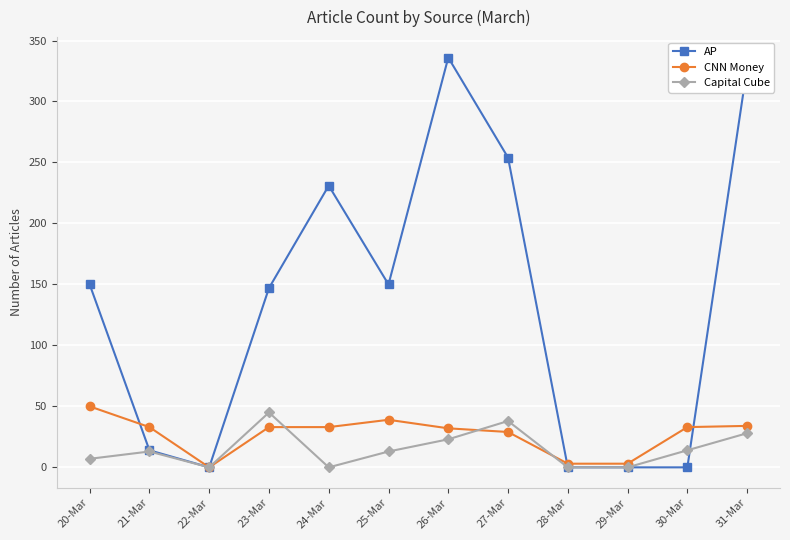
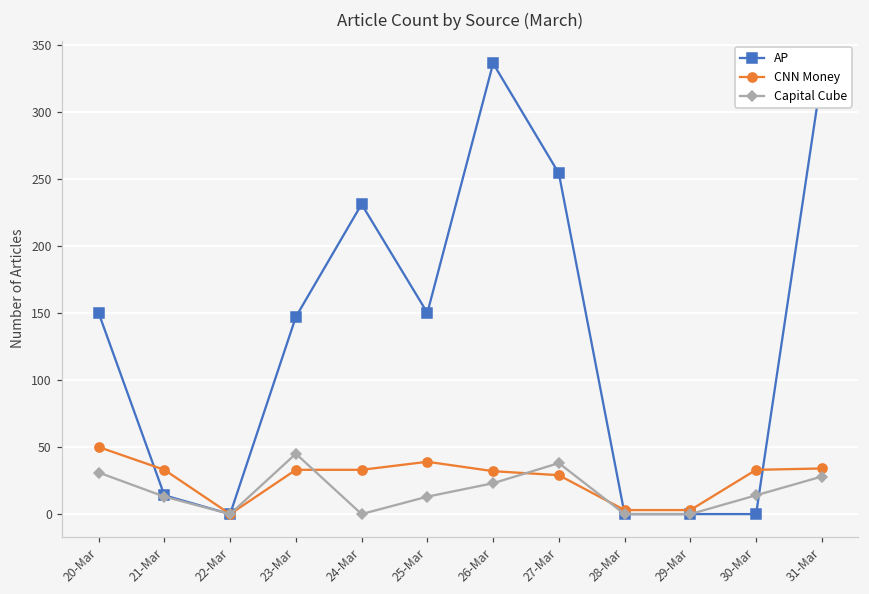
Capital Cube, 20-Mar: 7 -> 31
